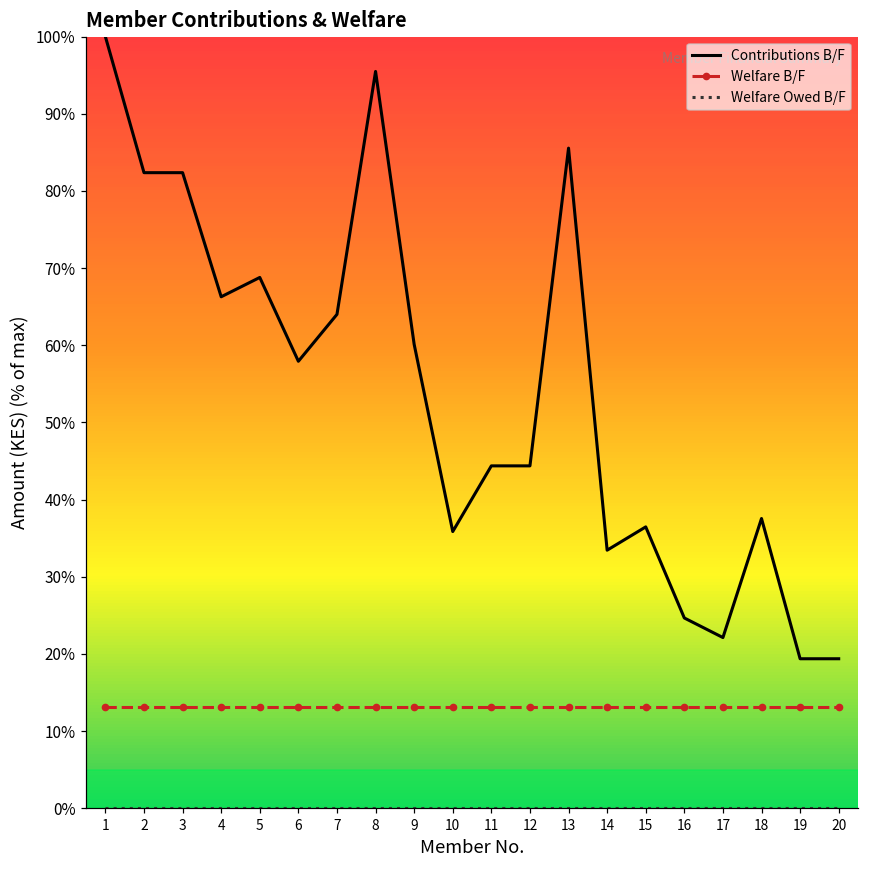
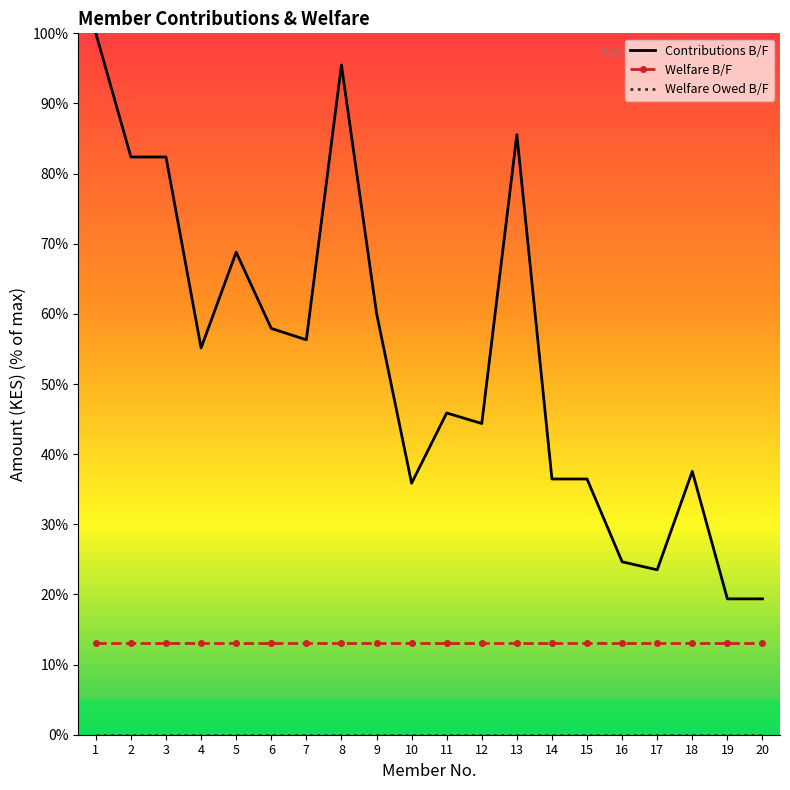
Contributions B/F, 4: 66% -> 55%
Contributions B/F, 7: 64% -> 56%
Contributions B/F, 11: 44% -> 46%
Contributions B/F, 14: 33% -> 36%
Contributions B/F, 17: 22% -> 24%
